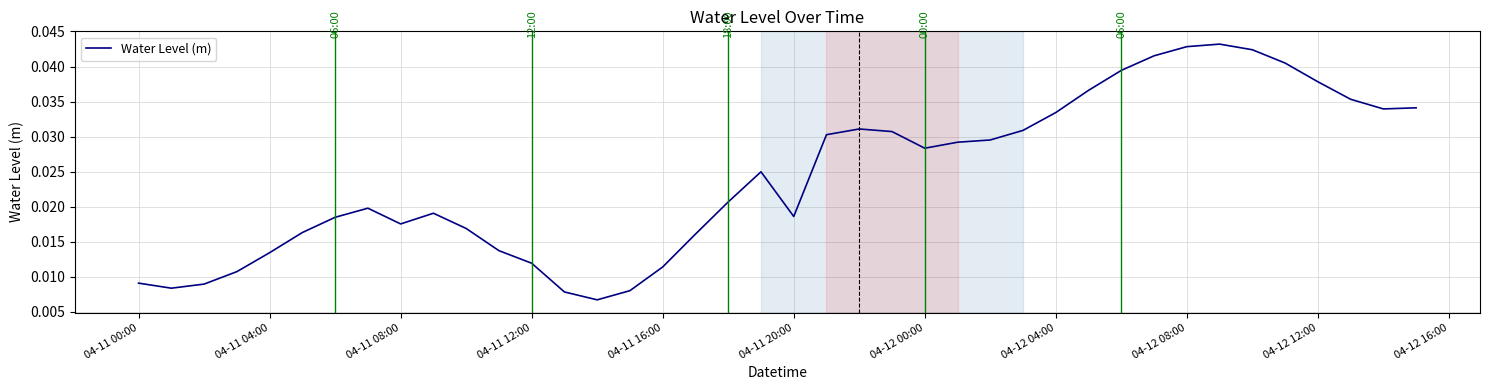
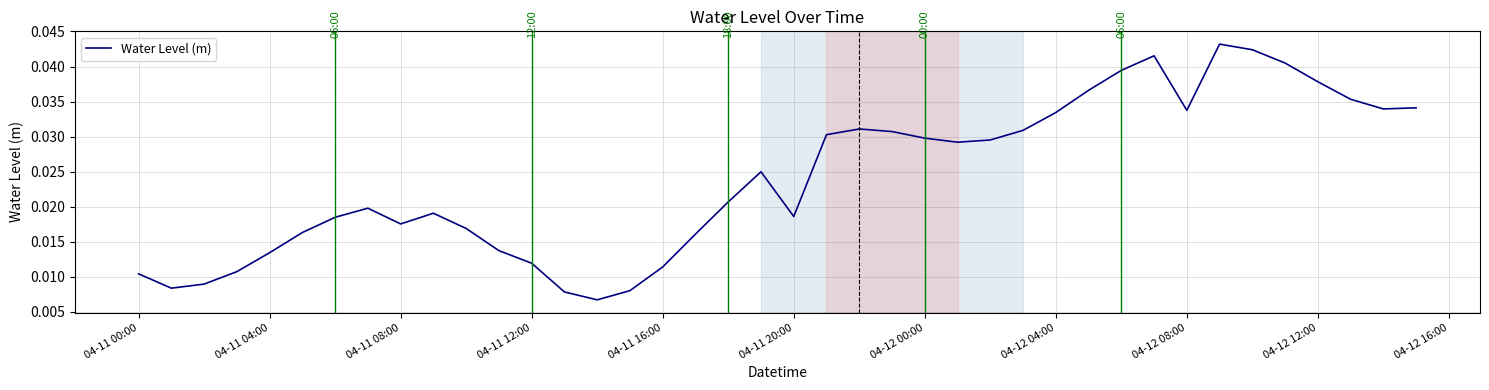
04-11 00:00: 0.009 -> 0.010
04-12 00:00: 0.028 -> 0.030
04-12 08:00: 0.043 -> 0.034
